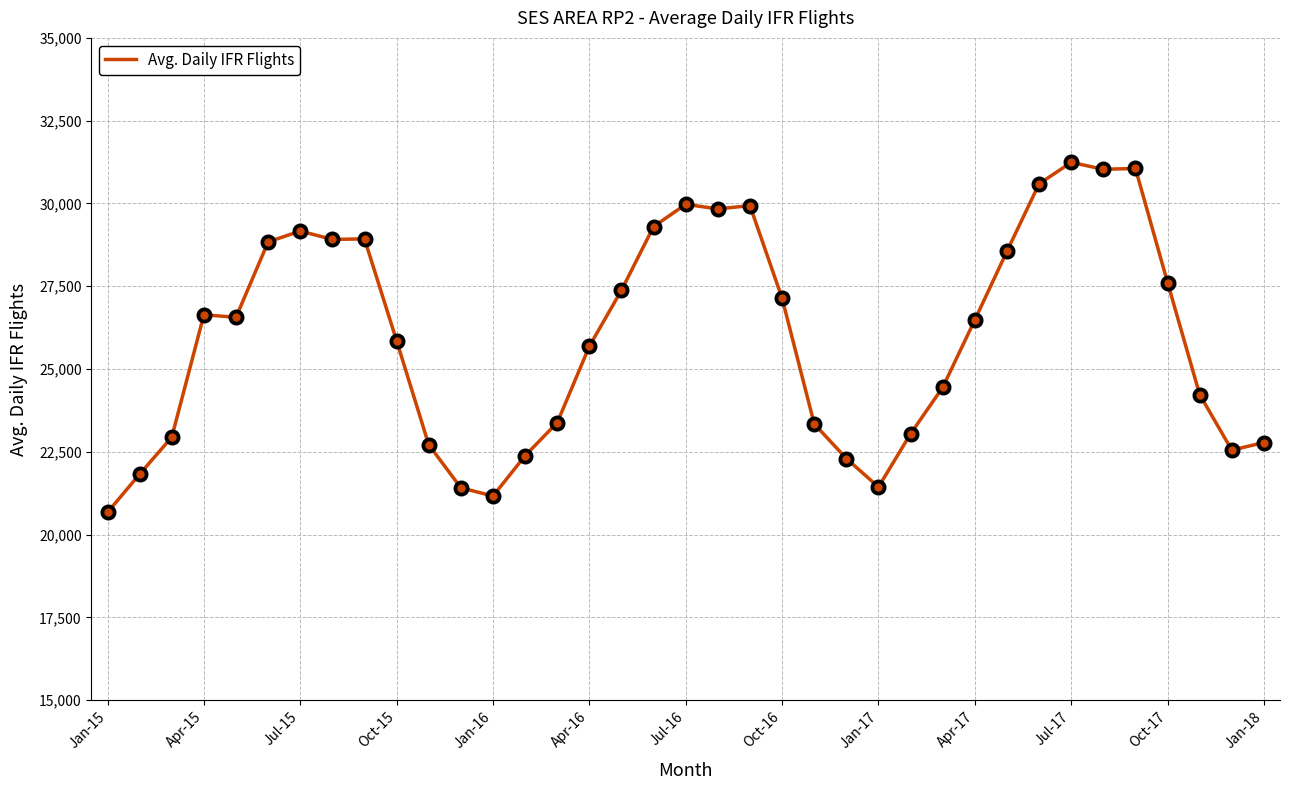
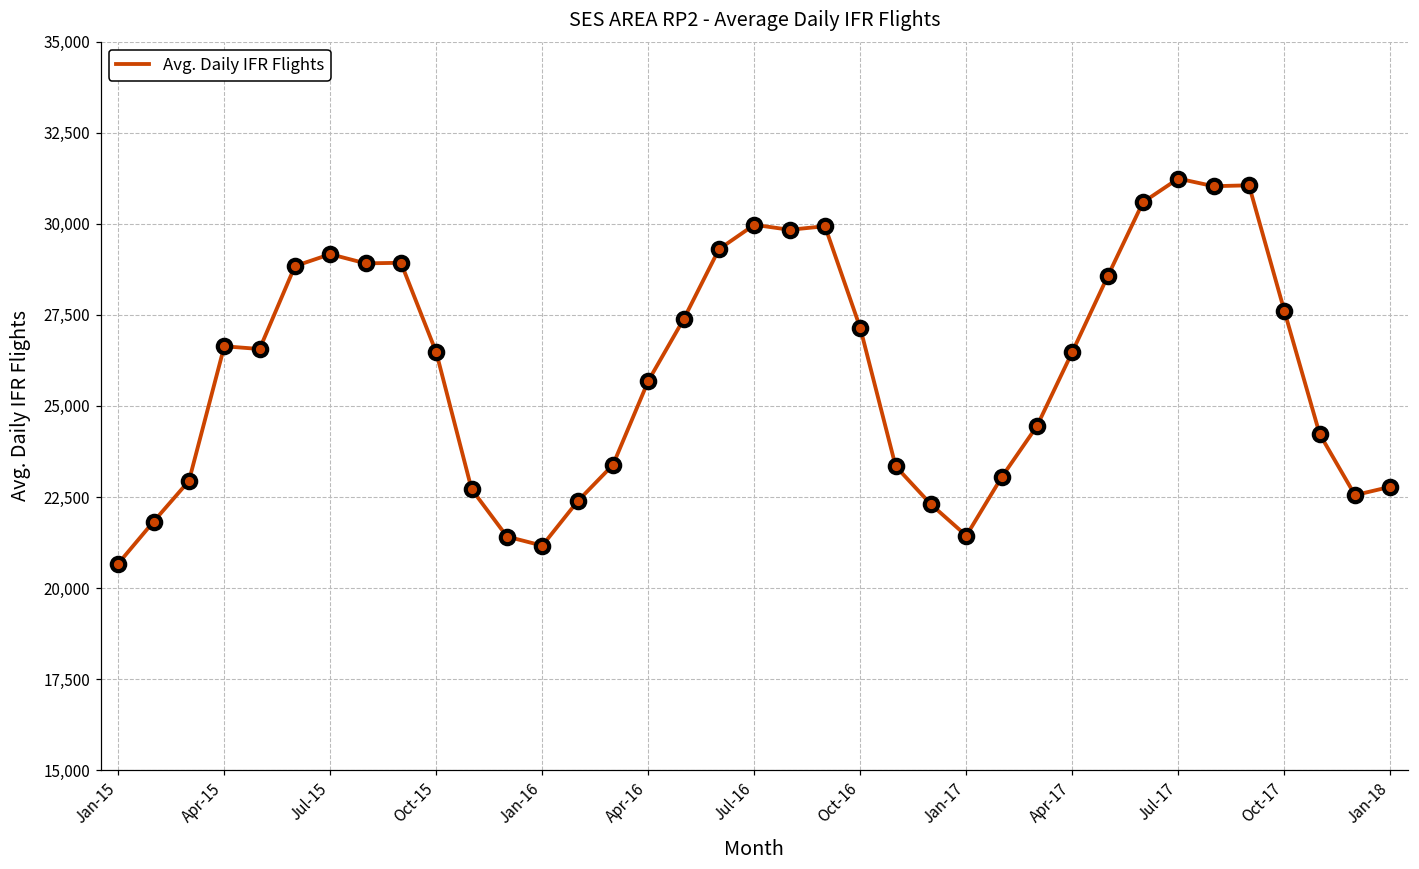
Oct-15: 25,900 -> 26,500
